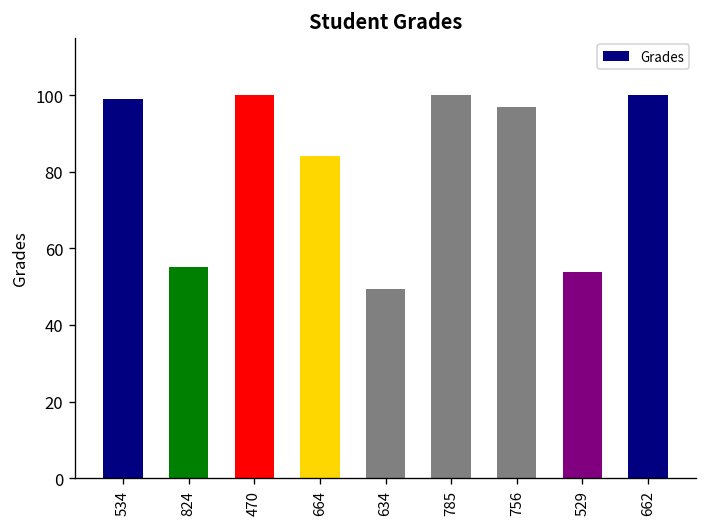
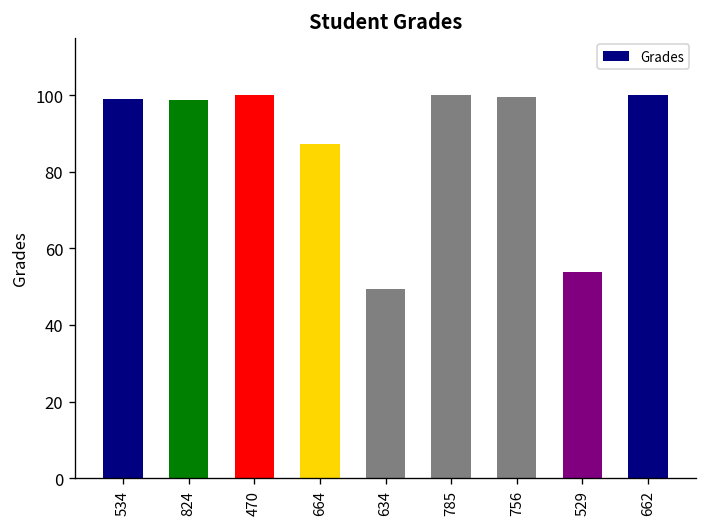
824: 55 -> 99
664: 84 -> 87
756: 97 -> 100
